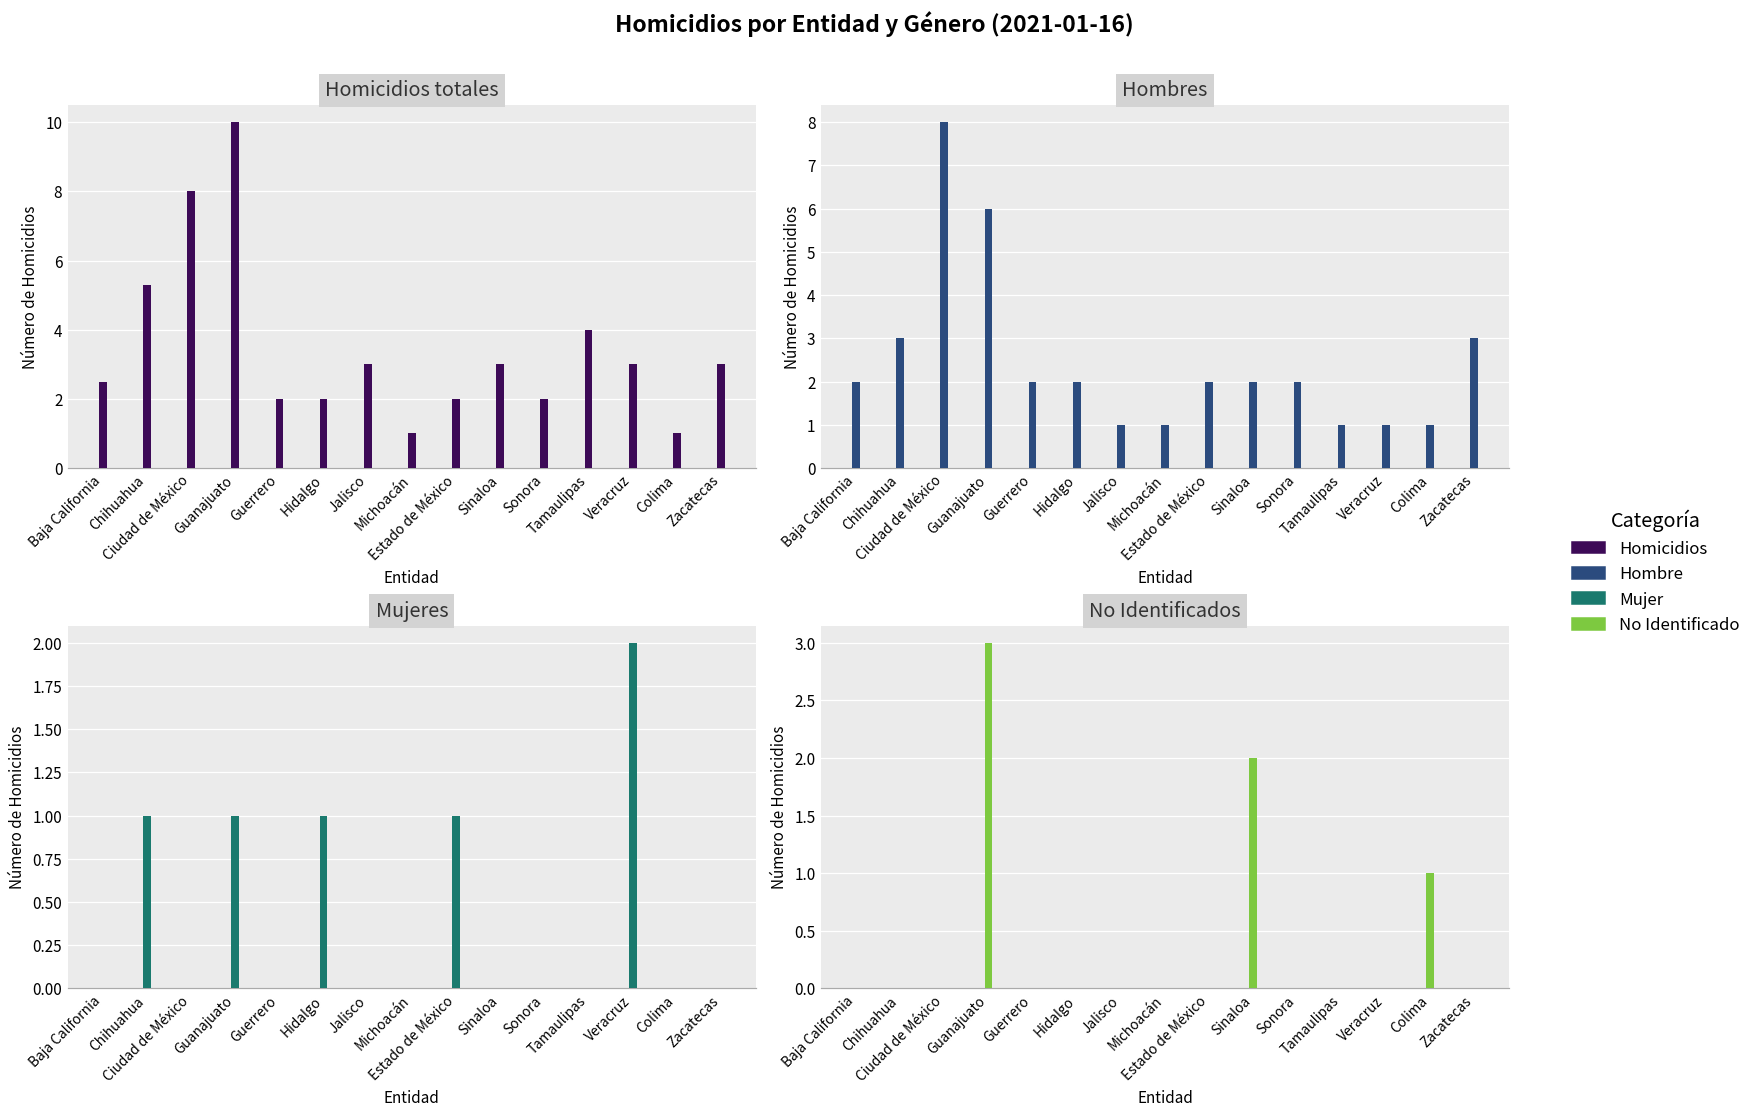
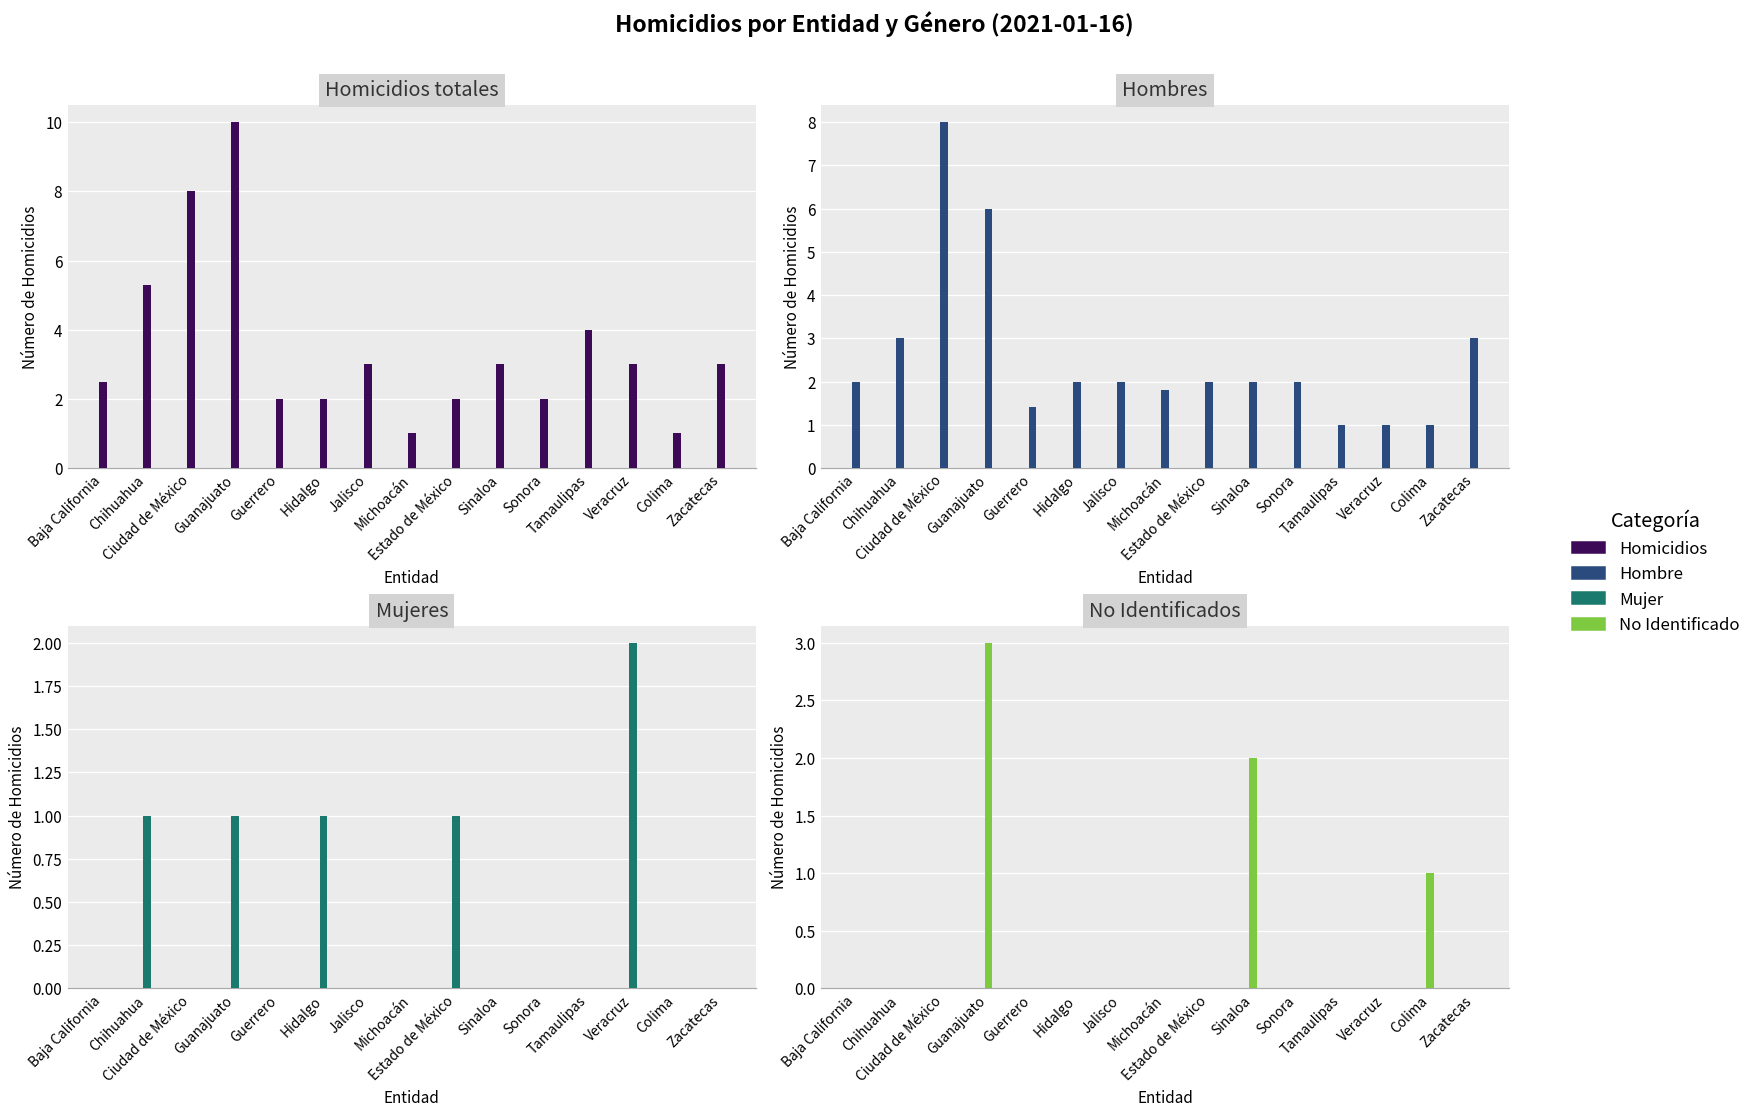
Hombres, Guerrero: 2.0 -> 1.4
Hombres, Jalisco: 1 -> 2
Hombres, Michoacán: 1.0 -> 1.8
